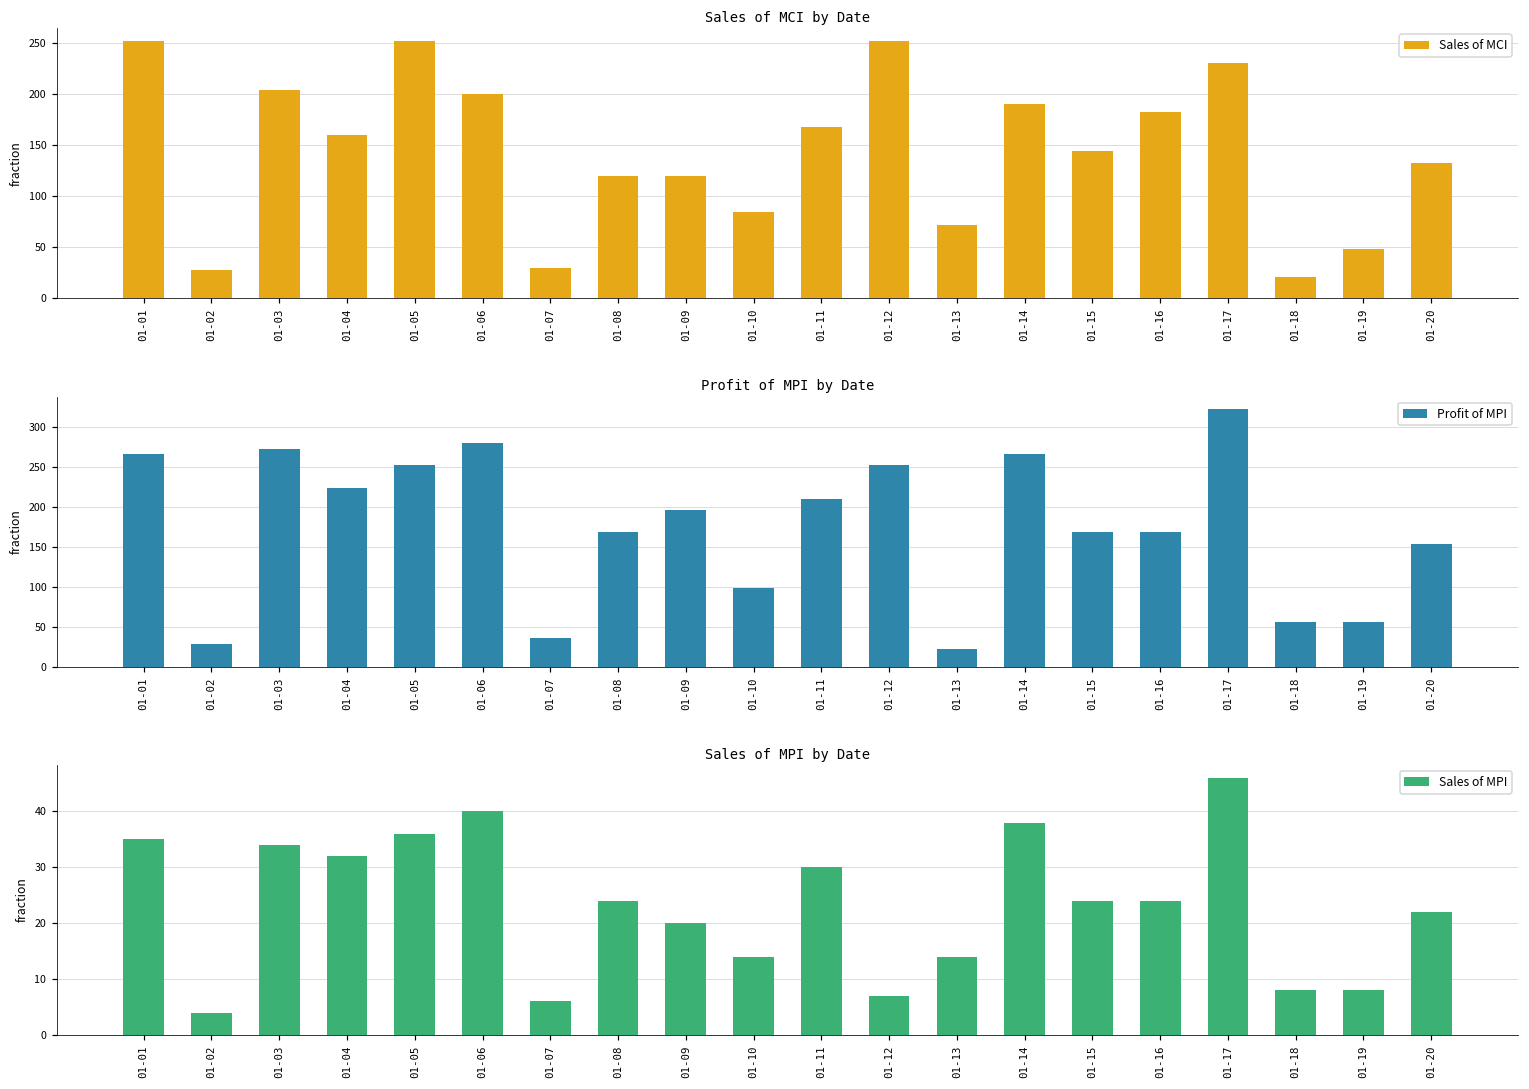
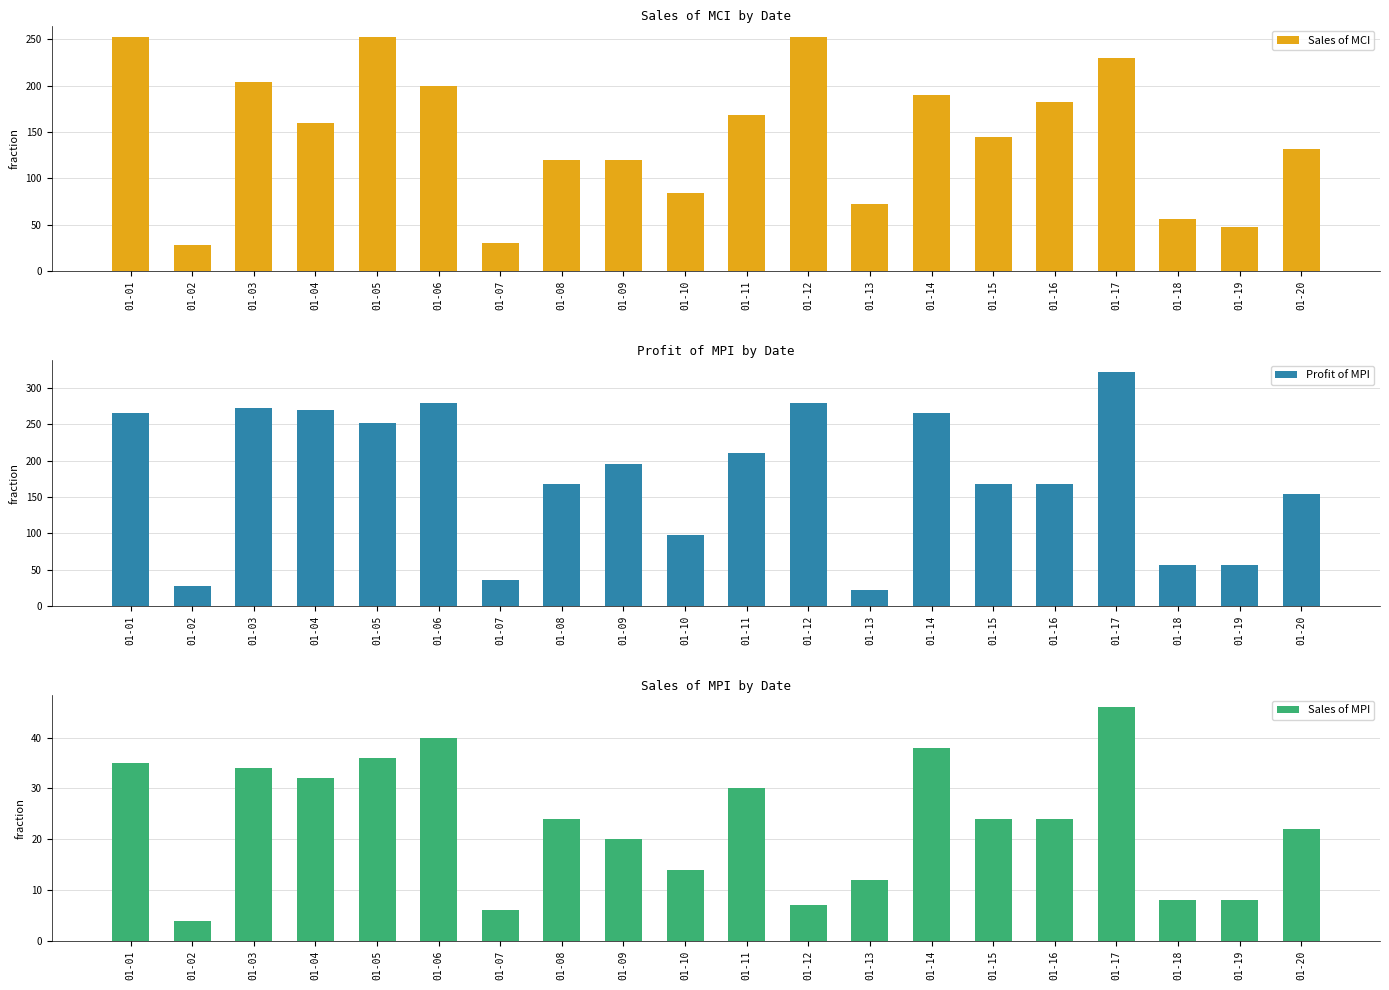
Sales of MCI by Date, 01-18: 20 -> 60
Profit of MPI by Date, 01-04: 220 -> 270
Profit of MPI by Date, 01-12: 250 -> 280
Sales of MPI by Date, 01-13: 14 -> 12
